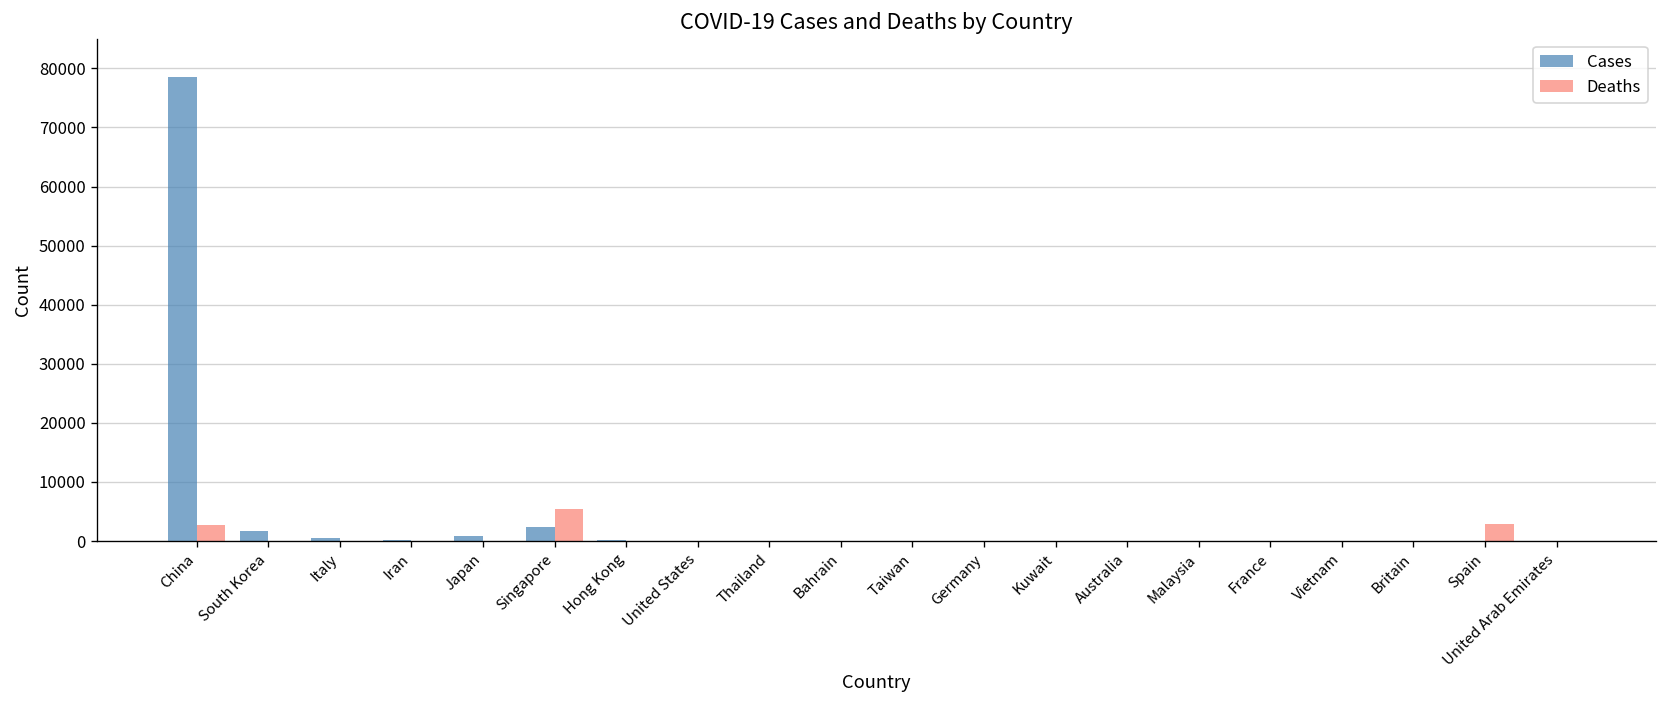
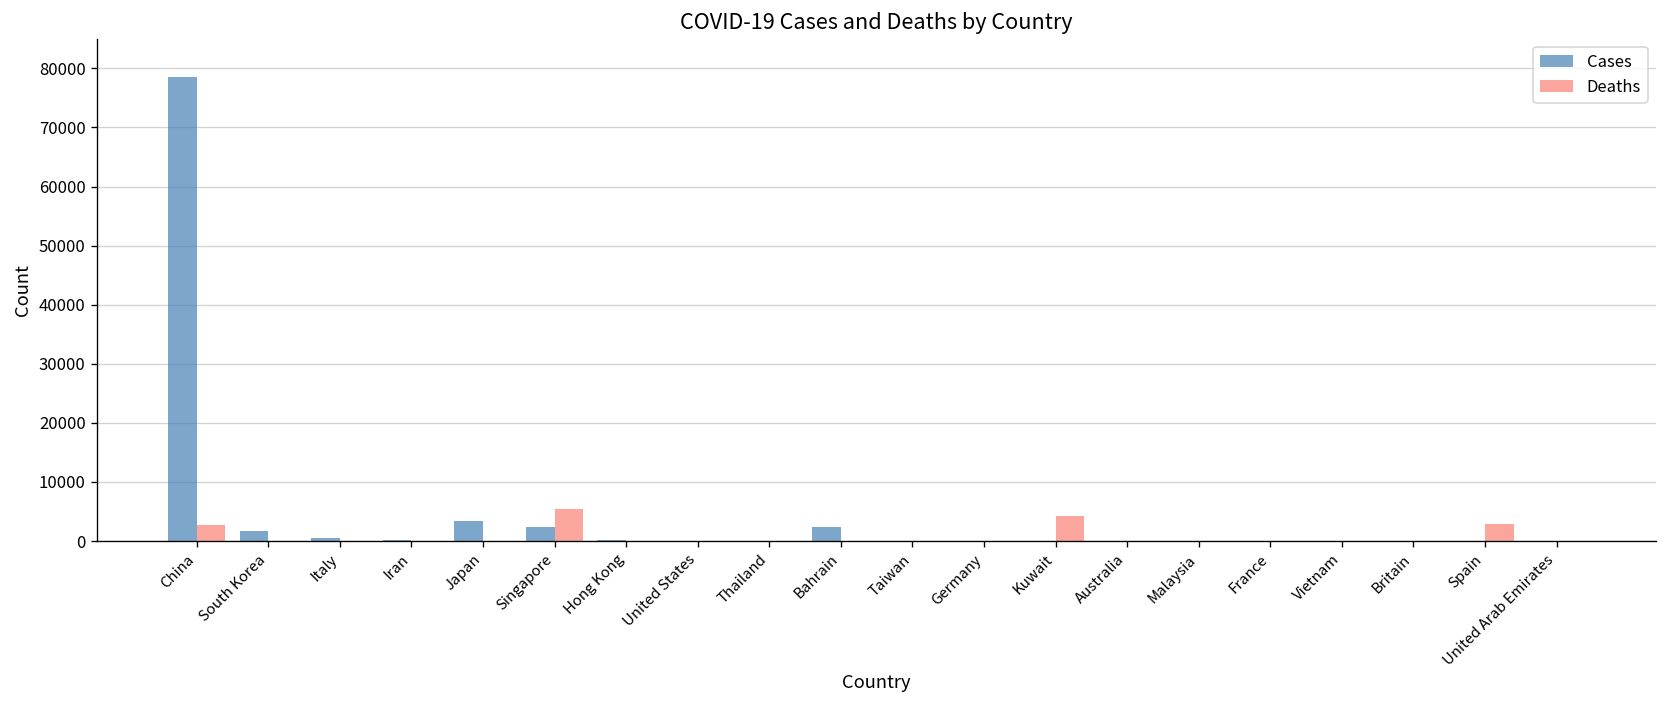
Cases, Japan: 1000 -> 3000
Cases, Bahrain: 0 -> 2000
Deaths, Kuwait: 0 -> 4000
